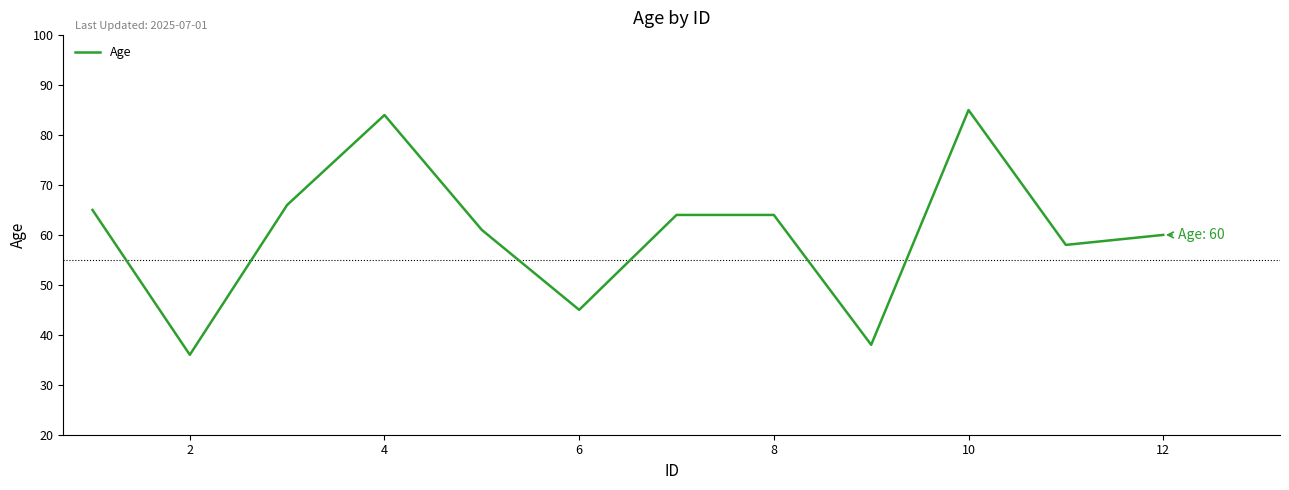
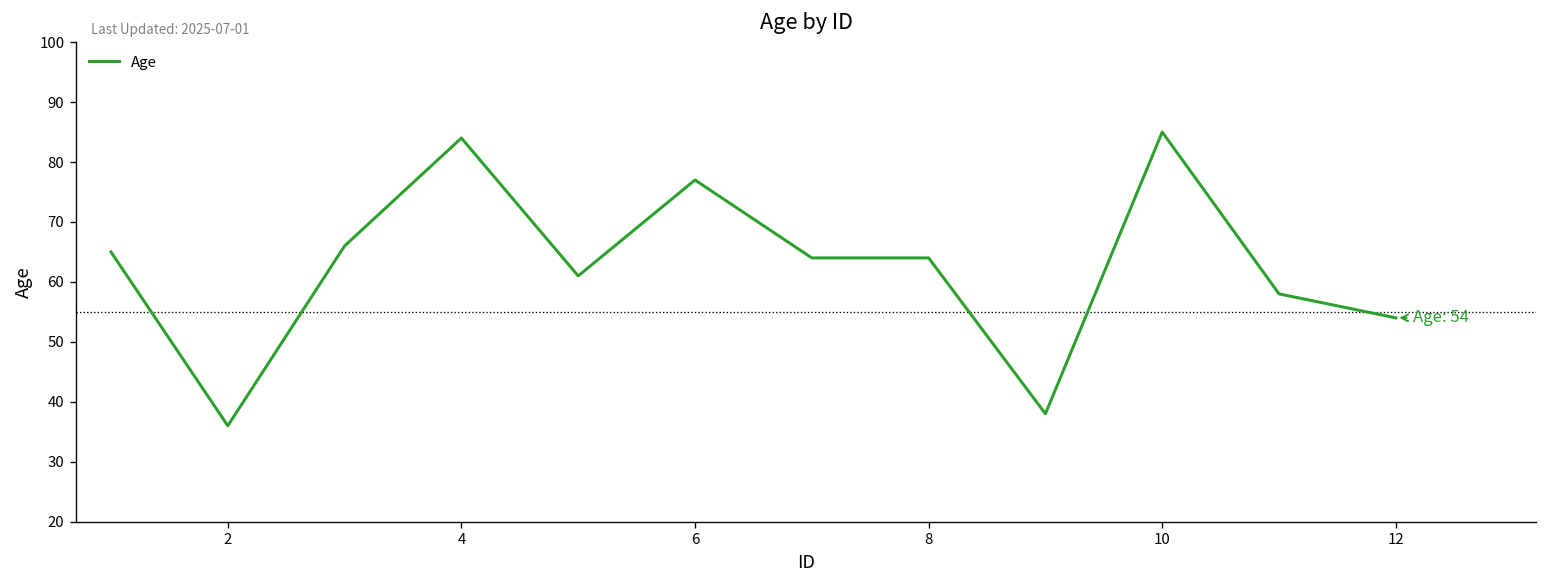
6: 45 -> 77
12: 60 -> 54
